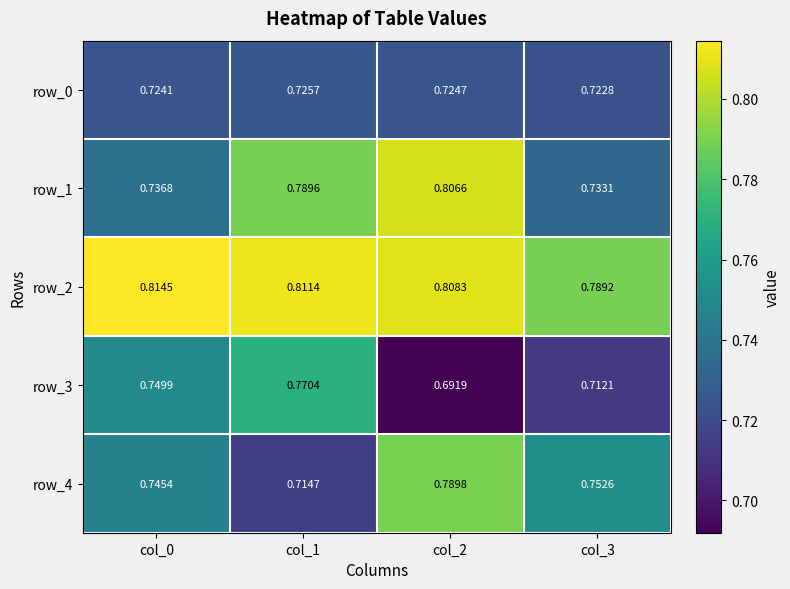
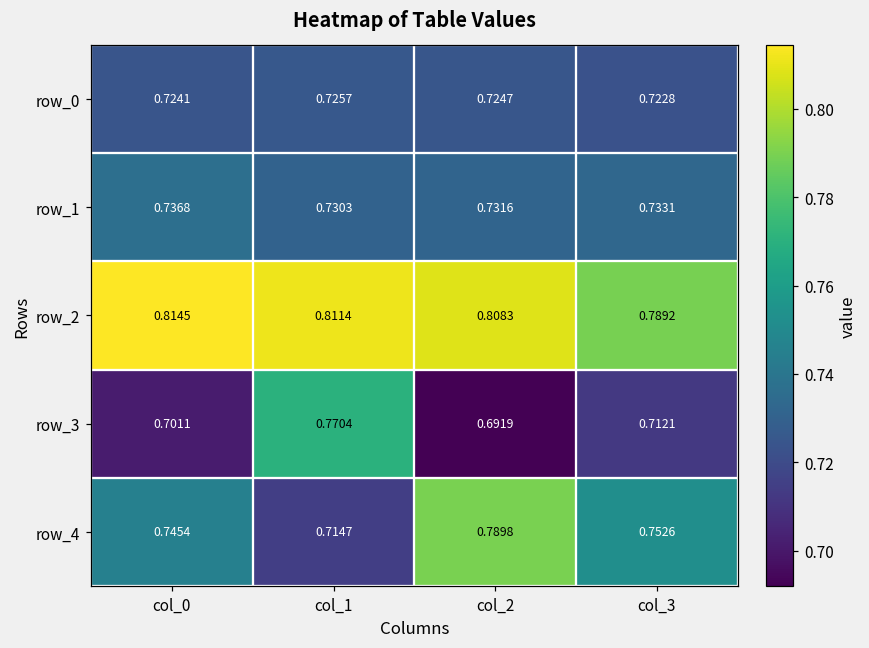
row_1, col_1: 0.7896 -> 0.7303
row_1, col_2: 0.8066 -> 0.7316
row_3, col_0: 0.7499 -> 0.7011
